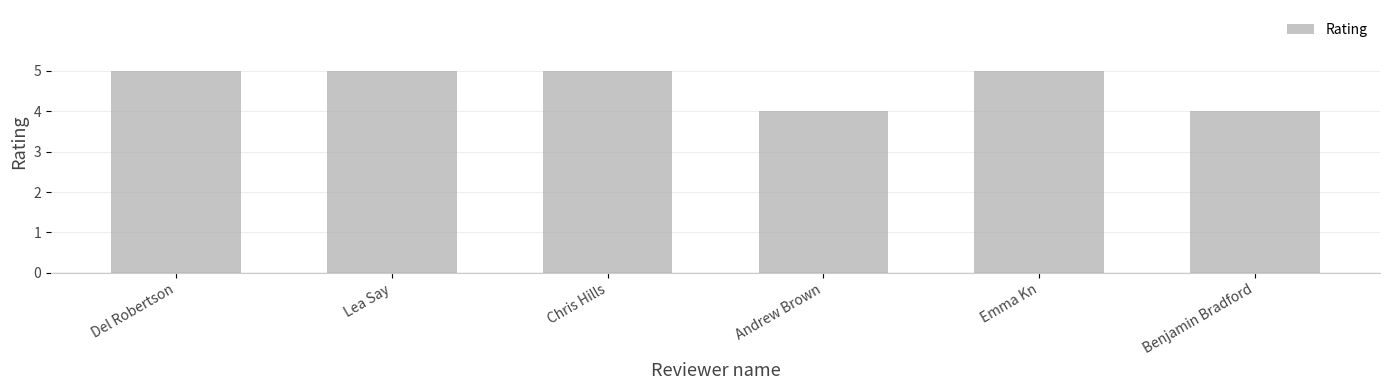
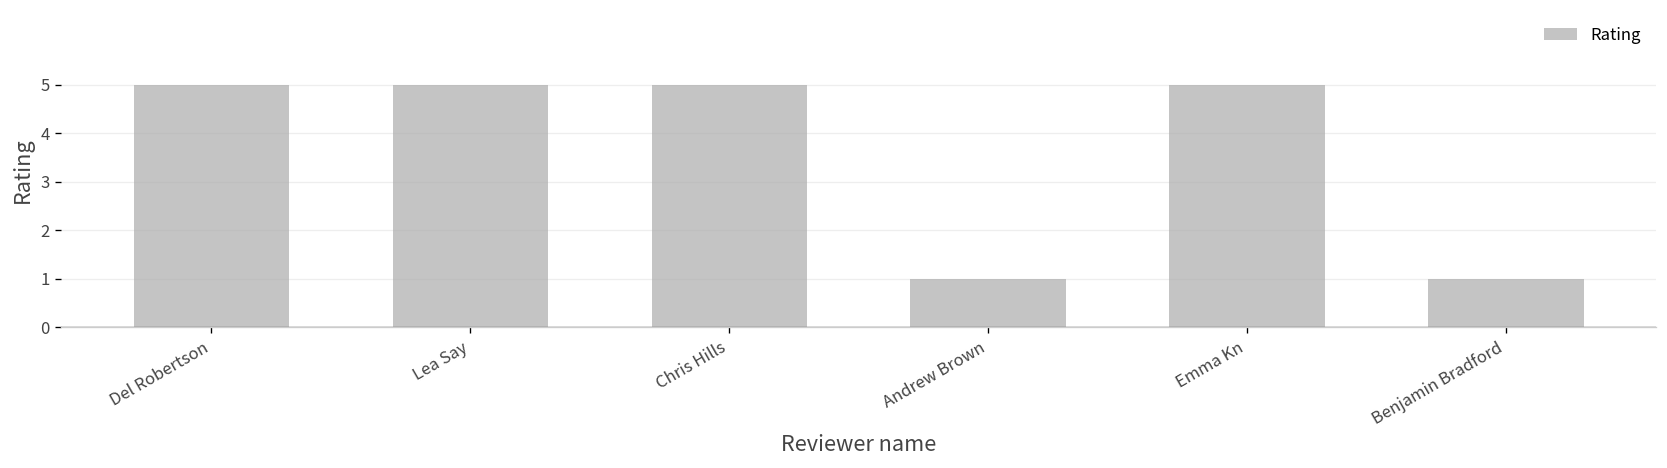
Andrew Brown: 4 -> 1
Benjamin Bradford: 4 -> 1
